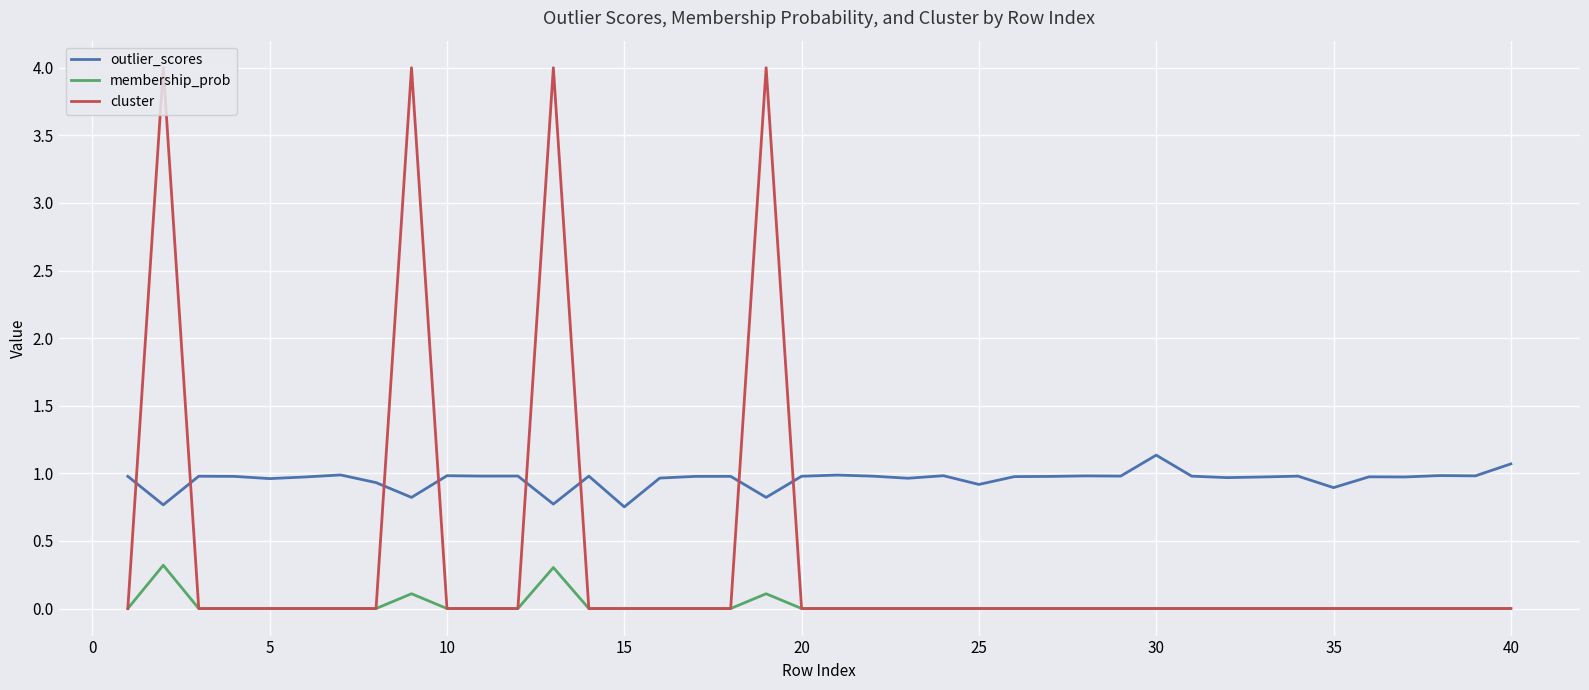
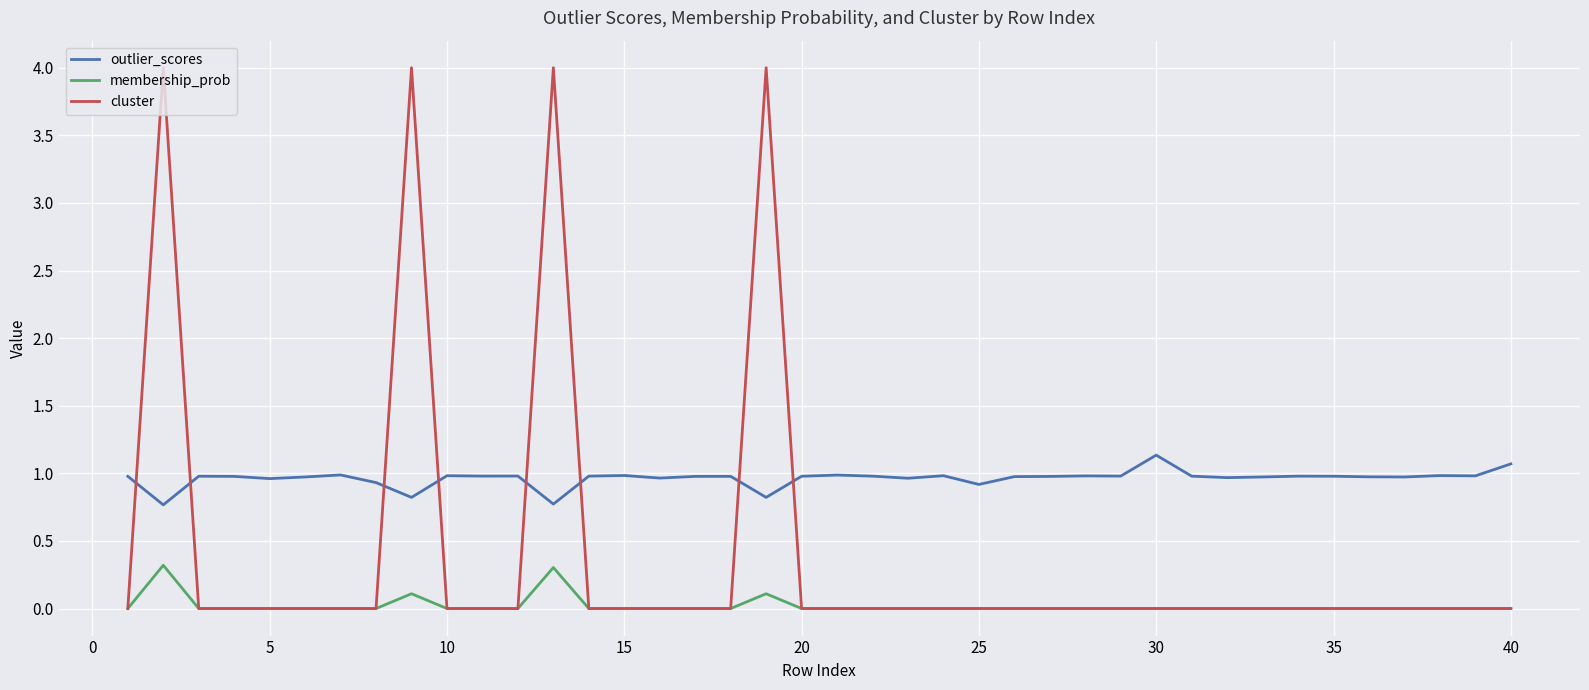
outlier_scores, 15: 0.75 -> 0.98
outlier_scores, 35: 0.89 -> 0.98
